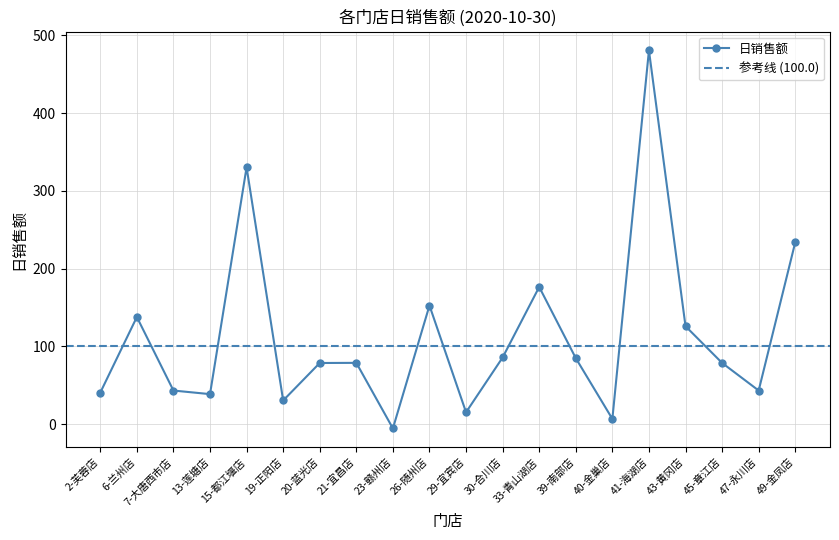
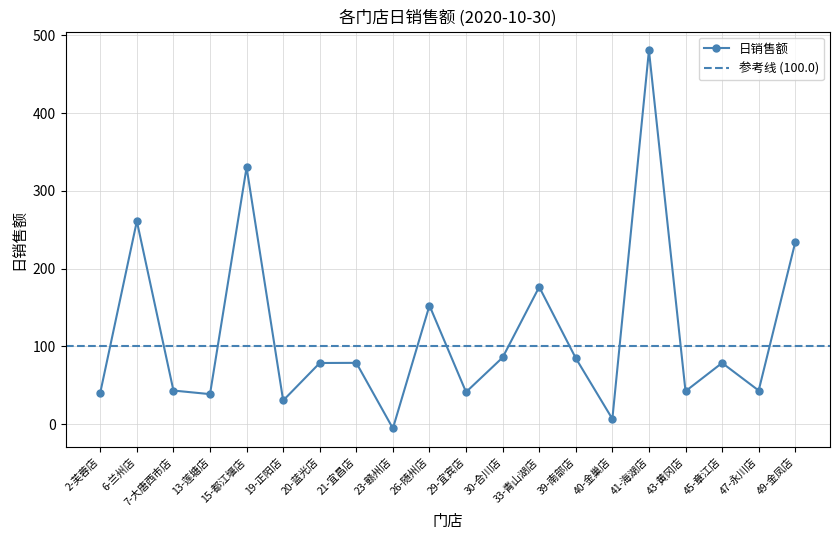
6-兰州店: 140 -> 260
29-宜宾店: 20 -> 40
43-黄冈店: 130 -> 40
